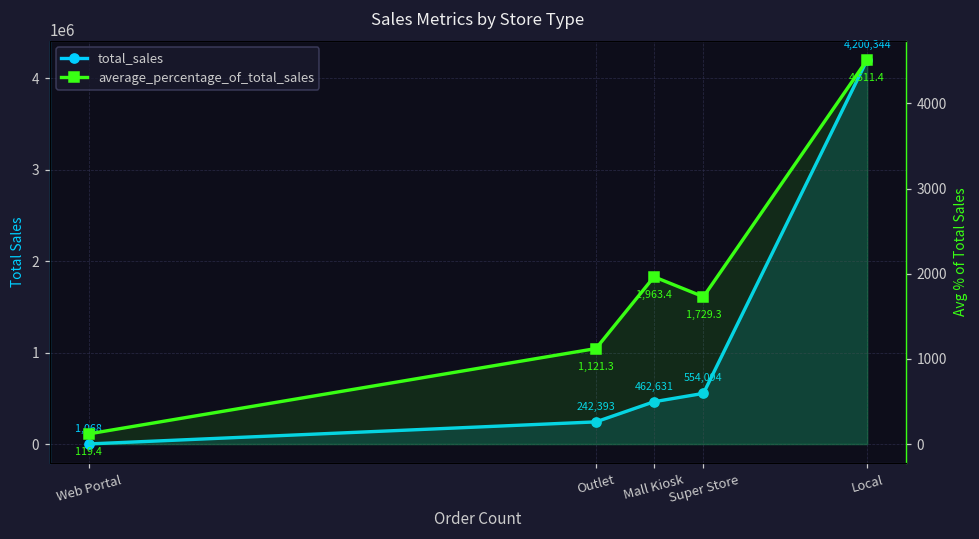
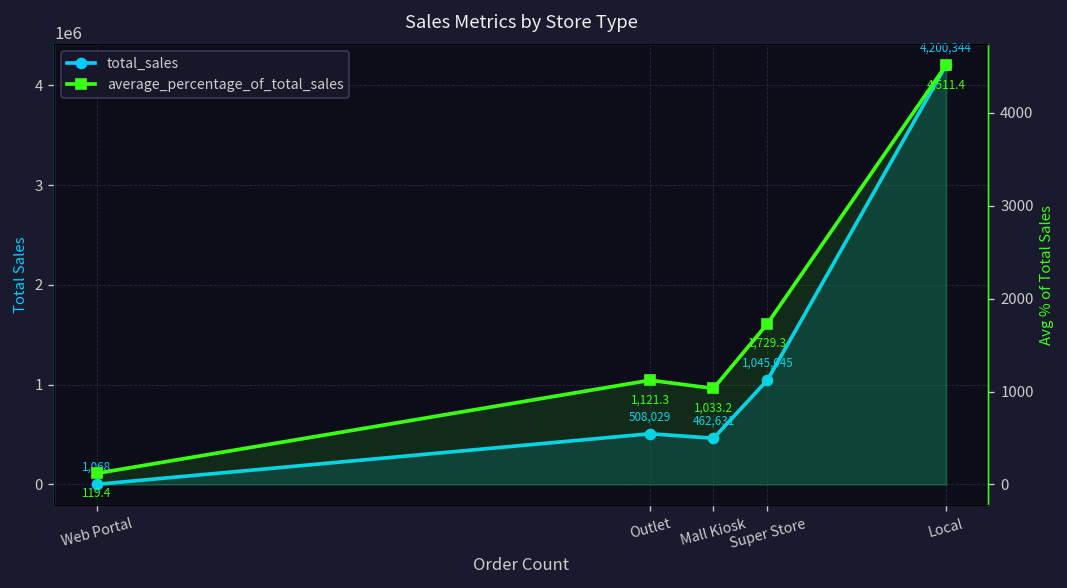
total_sales, Outlet: 242,393 -> 508,029
total_sales, Super Store: 554,094 -> 1,045,045
average_percentage_of_total_sales, Mall Kiosk: 1,963.4 -> 1,033.2
